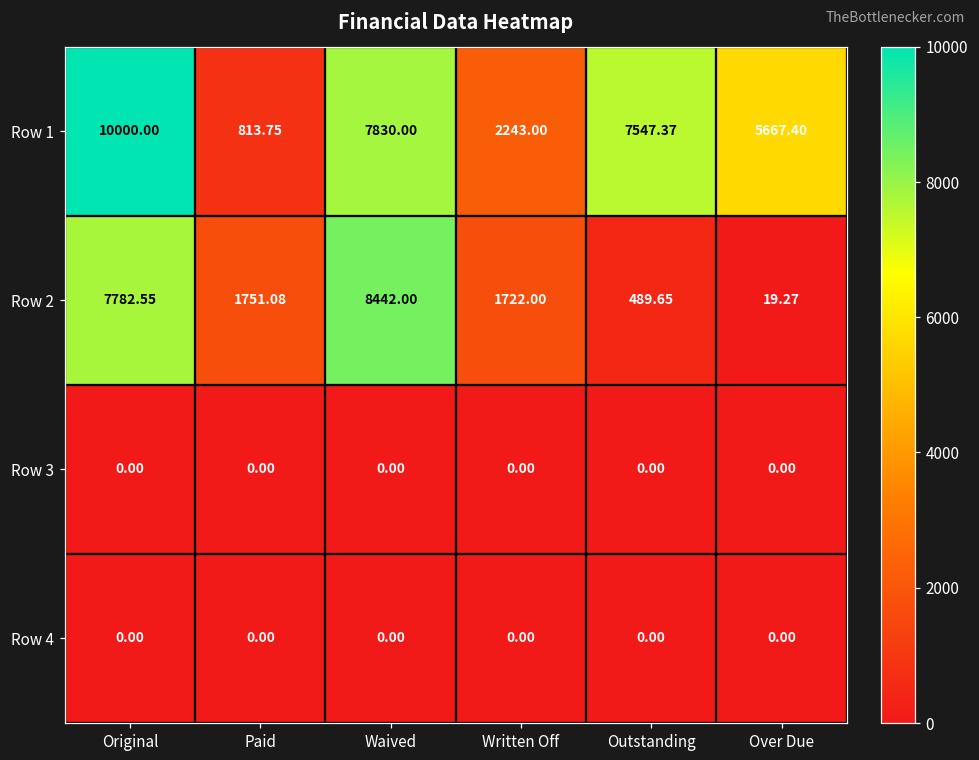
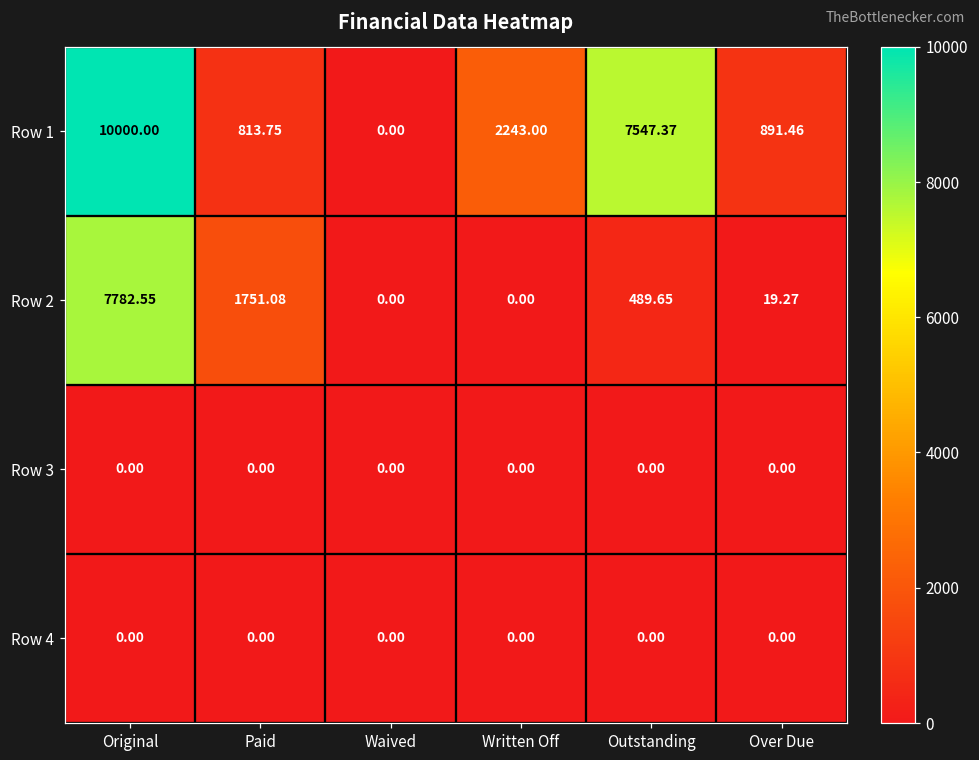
Row 1, Waived: 7830.00 -> 0.00
Row 1, Over Due: 5667.40 -> 891.46
Row 2, Waived: 8442.00 -> 0.00
Row 2, Written Off: 1722.00 -> 0.00
